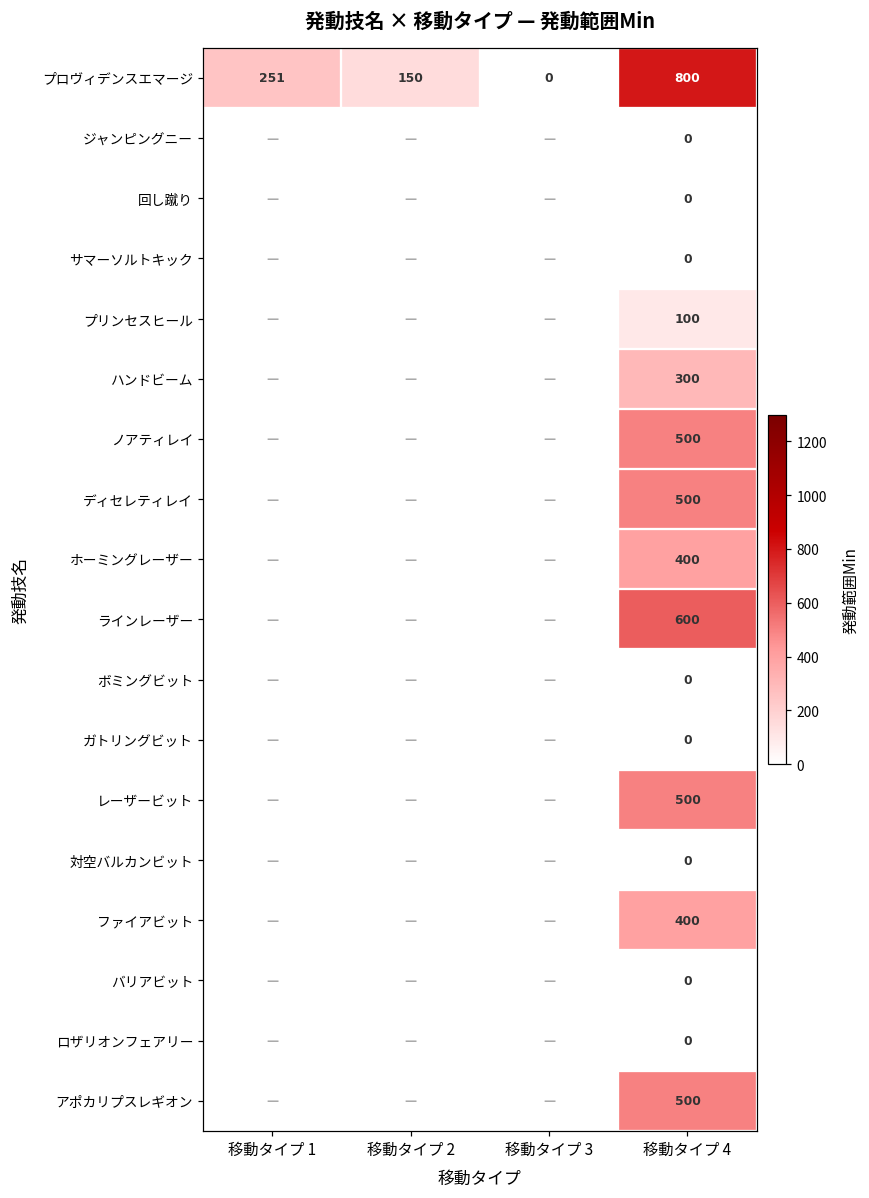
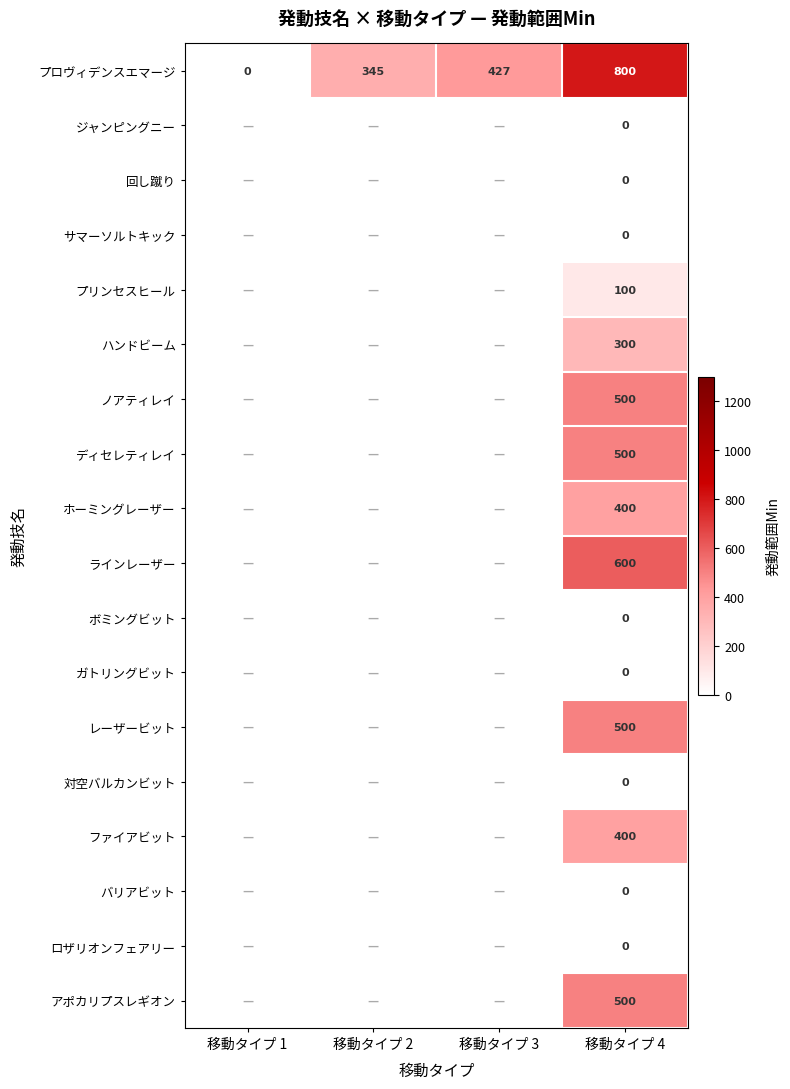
プロヴィデンスエマージ, 移動タイプ 1: 251 -> 0
プロヴィデンスエマージ, 移動タイプ 2: 150 -> 345
プロヴィデンスエマージ, 移動タイプ 3: 0 -> 427
